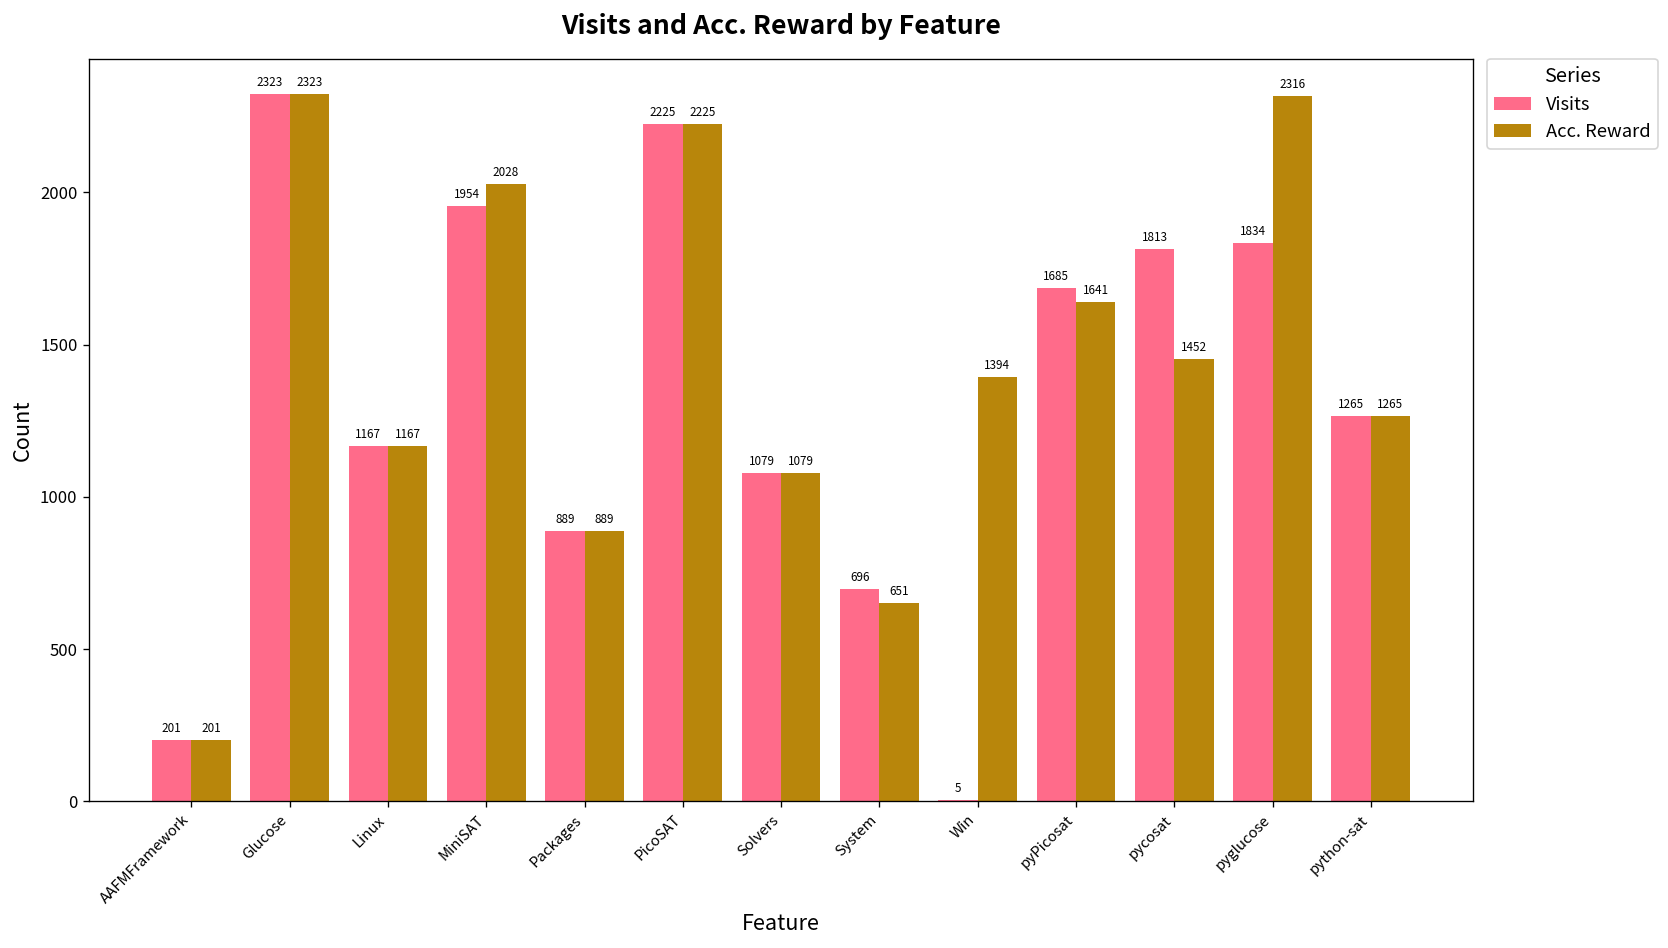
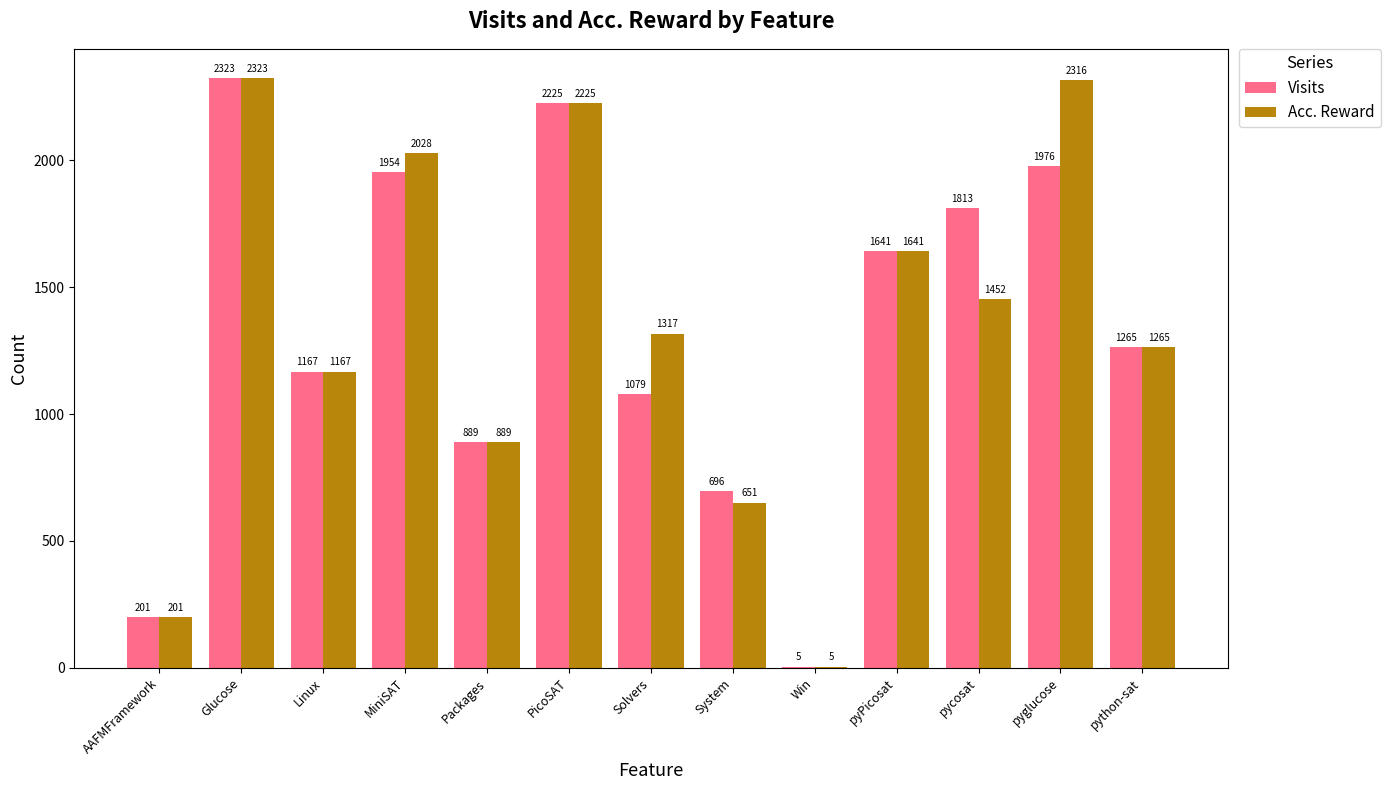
Acc. Reward, Solvers: 1079 -> 1317
Acc. Reward, Win: 1394 -> 5
Visits, pyPicosat: 1685 -> 1641
Visits, pyglucose: 1834 -> 1976
